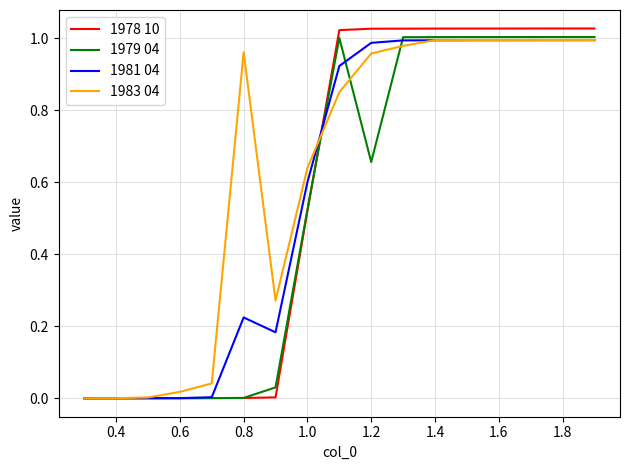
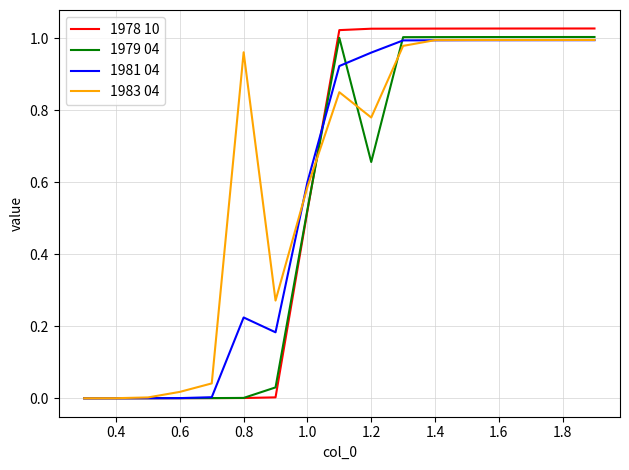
1983 04, 1.0: 0.64 -> 0.59
1981 04, 1.2: 0.99 -> 0.96
1983 04, 1.2: 0.96 -> 0.78
